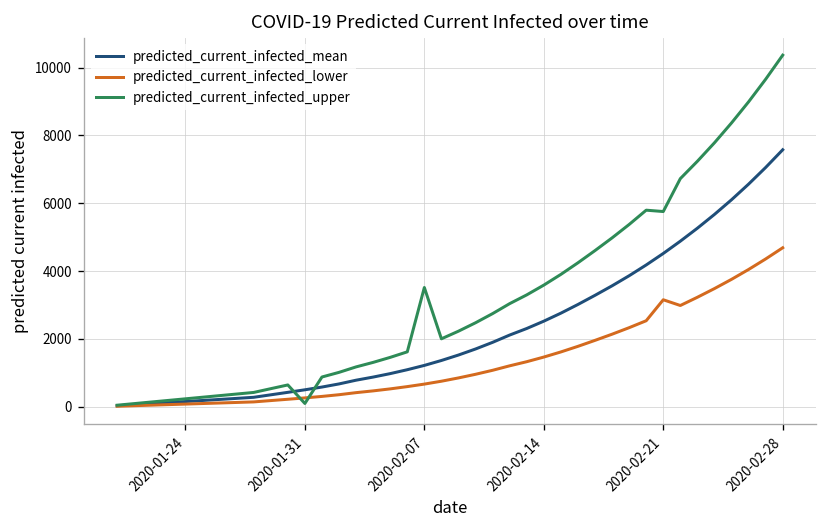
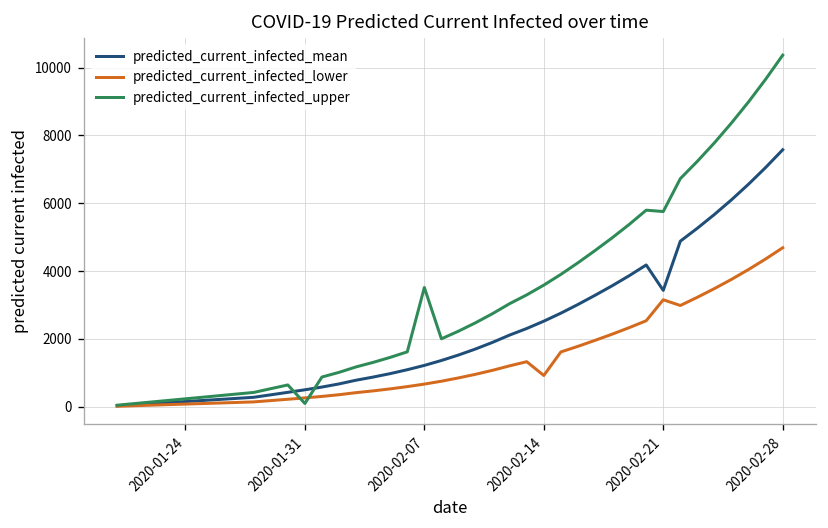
predicted_current_infected_lower, 2020-02-14: 1500 -> 900
predicted_current_infected_mean, 2020-02-21: 4500 -> 3400
